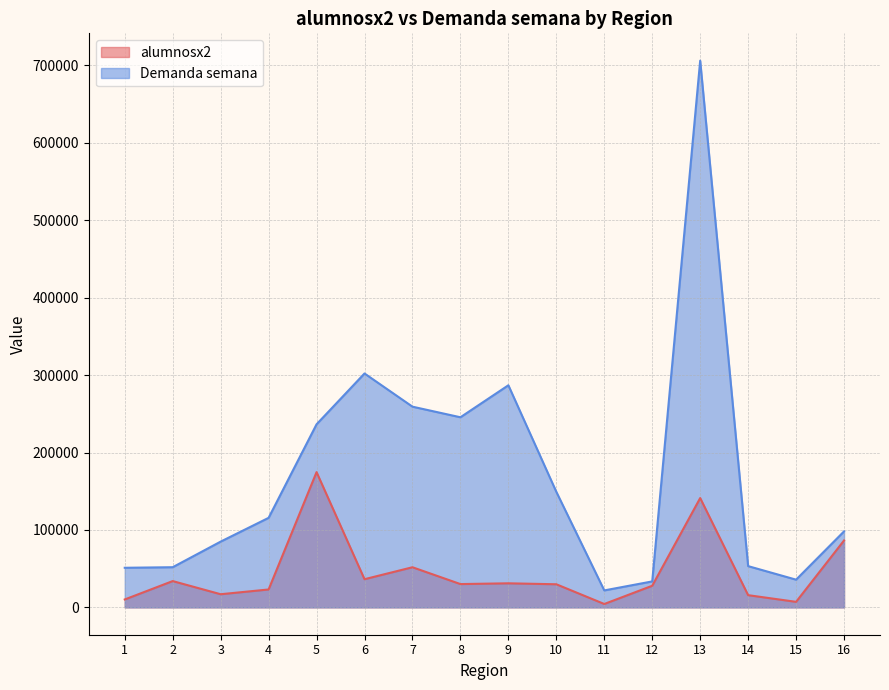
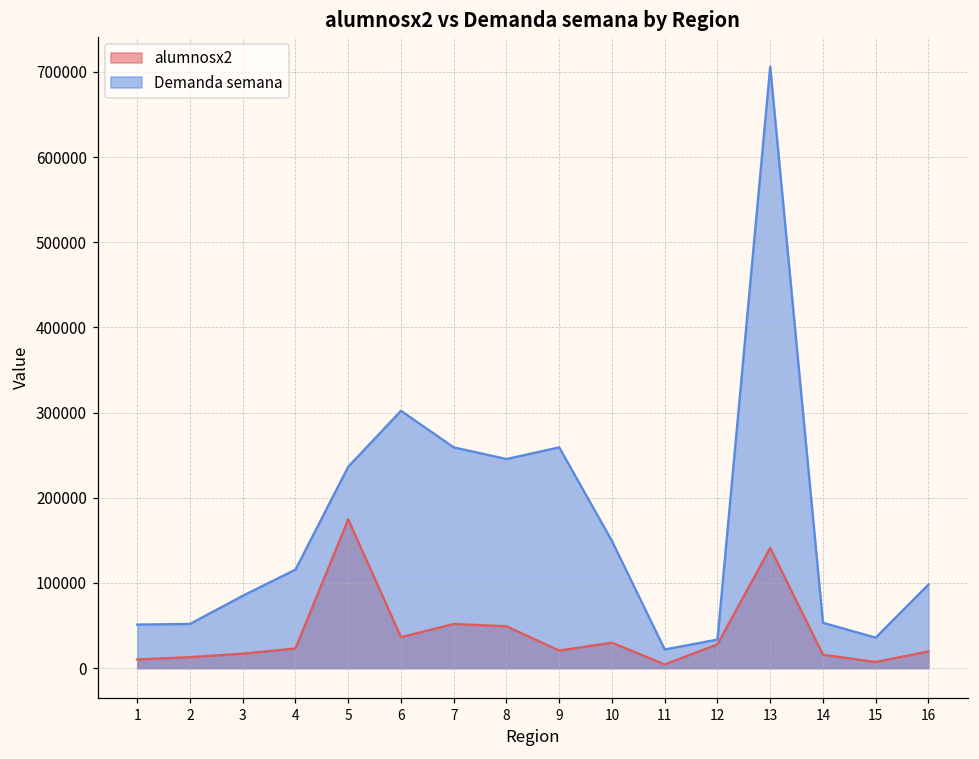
alumnosx2, 2: 30000 -> 10000
alumnosx2, 8: 30000 -> 50000
alumnosx2, 9: 30000 -> 20000
Demanda semana, 9: 290000 -> 260000
alumnosx2, 16: 90000 -> 20000
